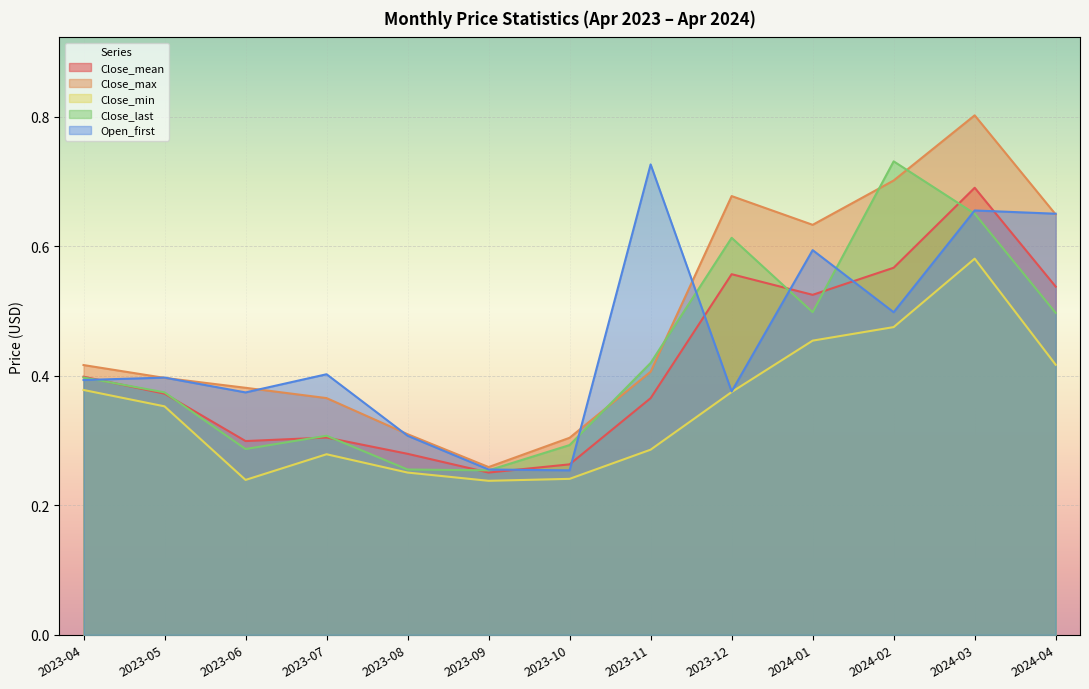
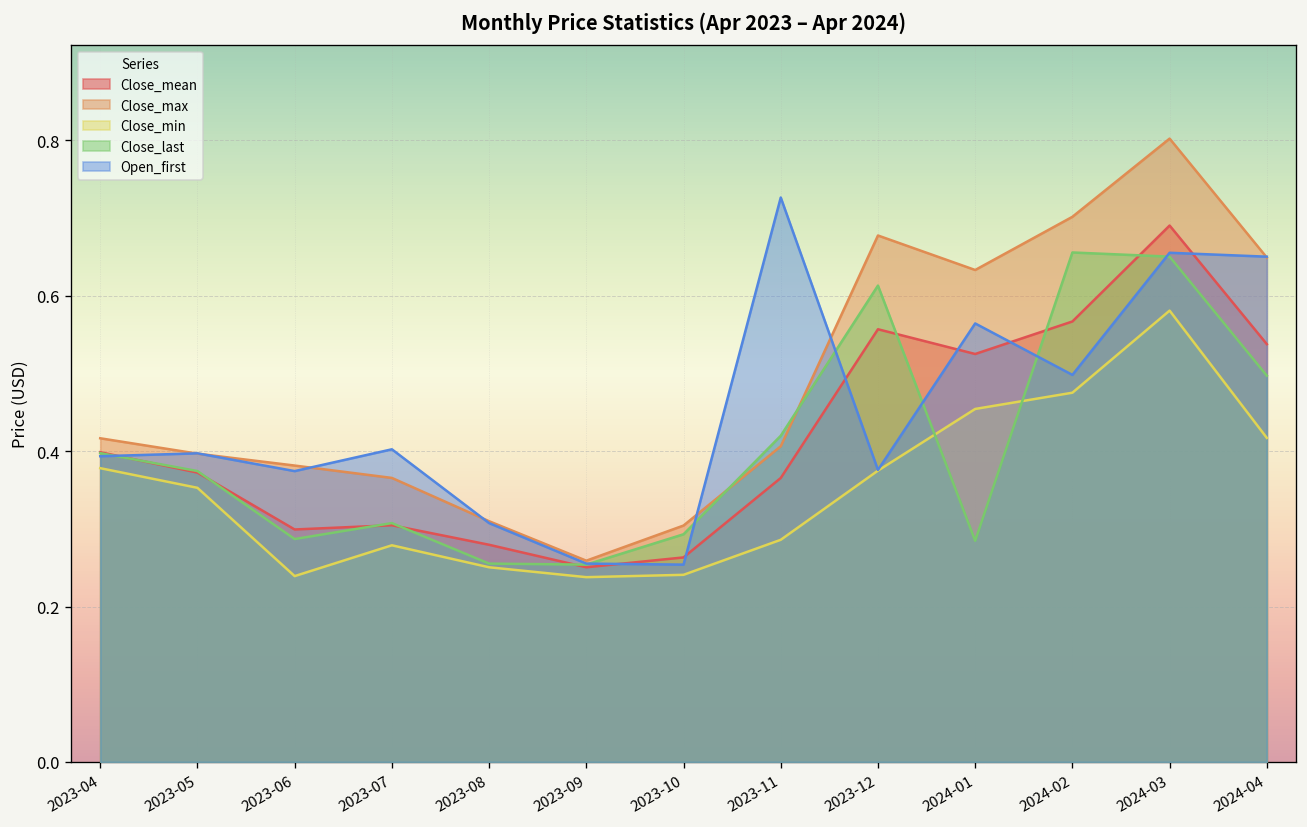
Close_last, 2024-01: 0.50 -> 0.28
Open_first, 2024-01: 0.59 -> 0.56
Close_last, 2024-02: 0.73 -> 0.66
